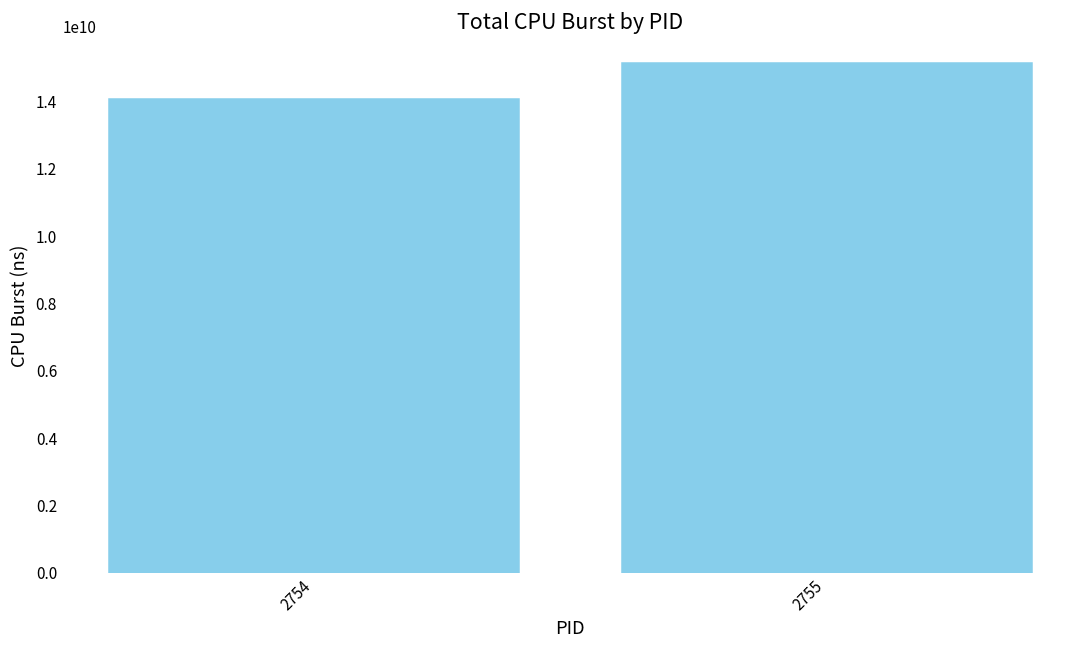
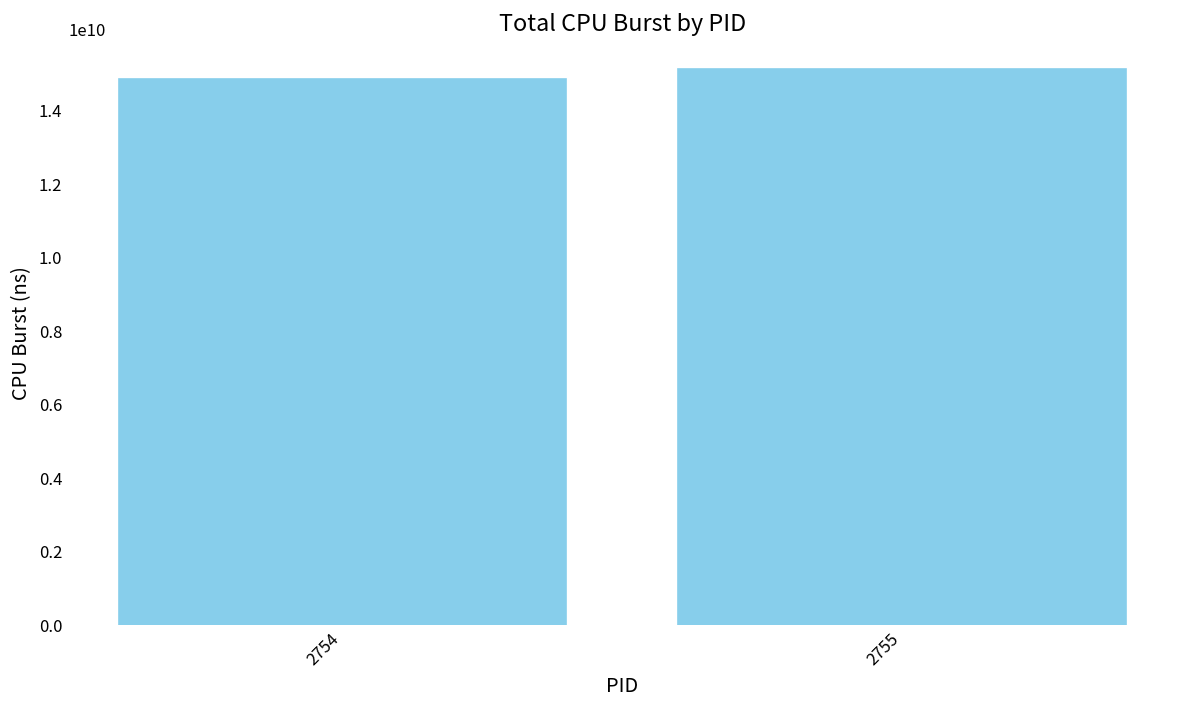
2754: 14100000000 -> 14900000000
